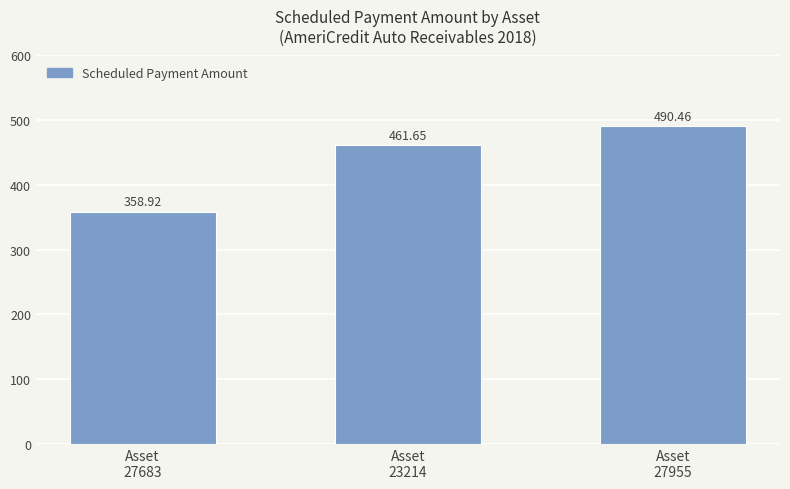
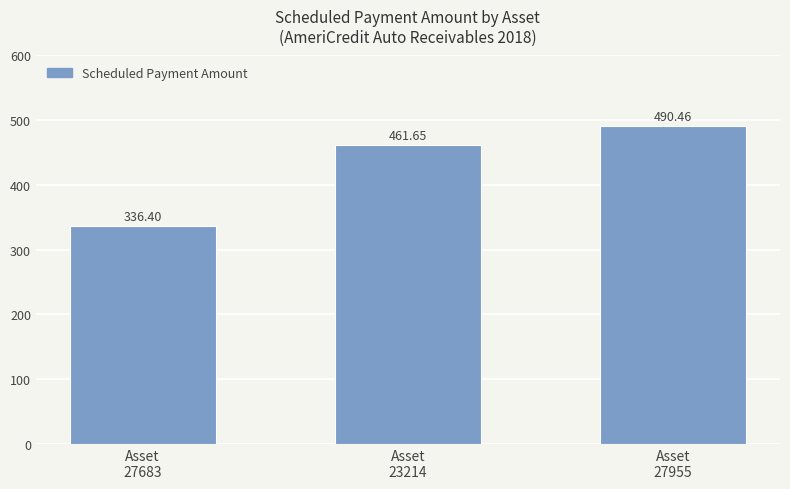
Asset 27683: 358.92 -> 336.40
